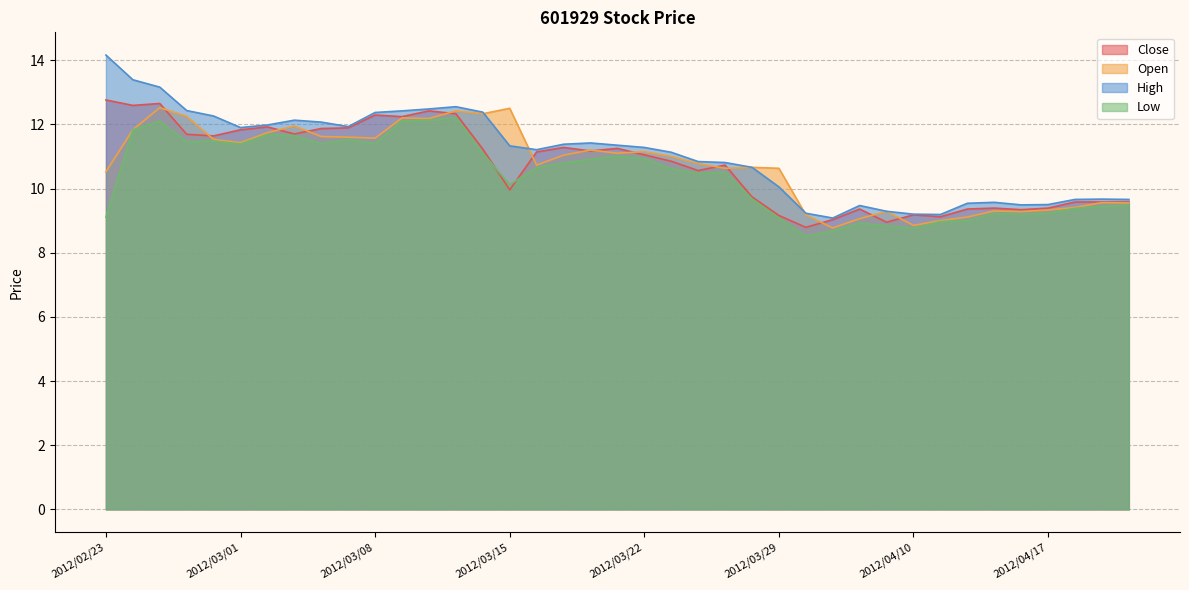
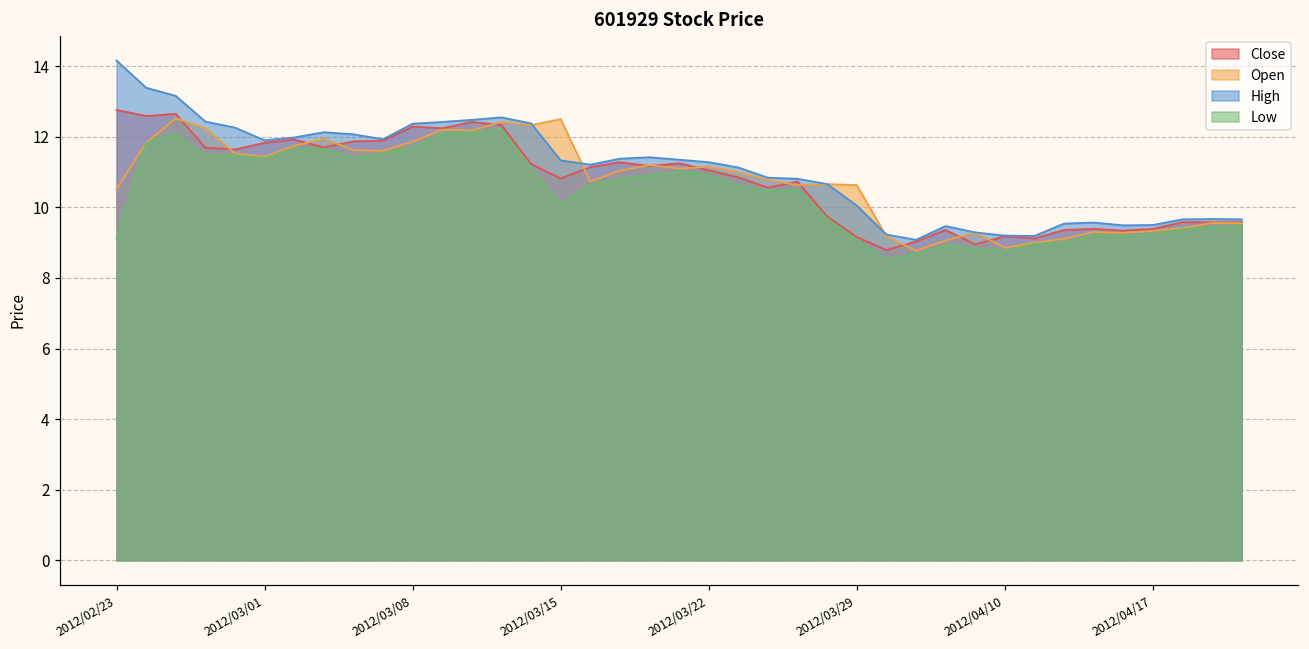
Open, 2012/03/08: 11.6 -> 11.9
Low, 2012/03/08: 11.4 -> 11.7
Close, 2012/03/15: 10.0 -> 10.8
